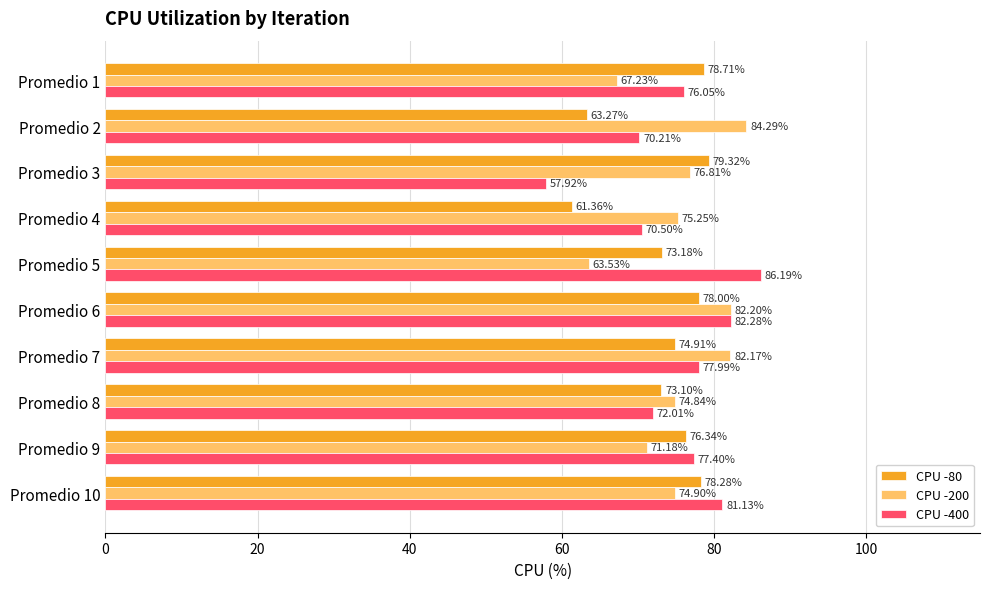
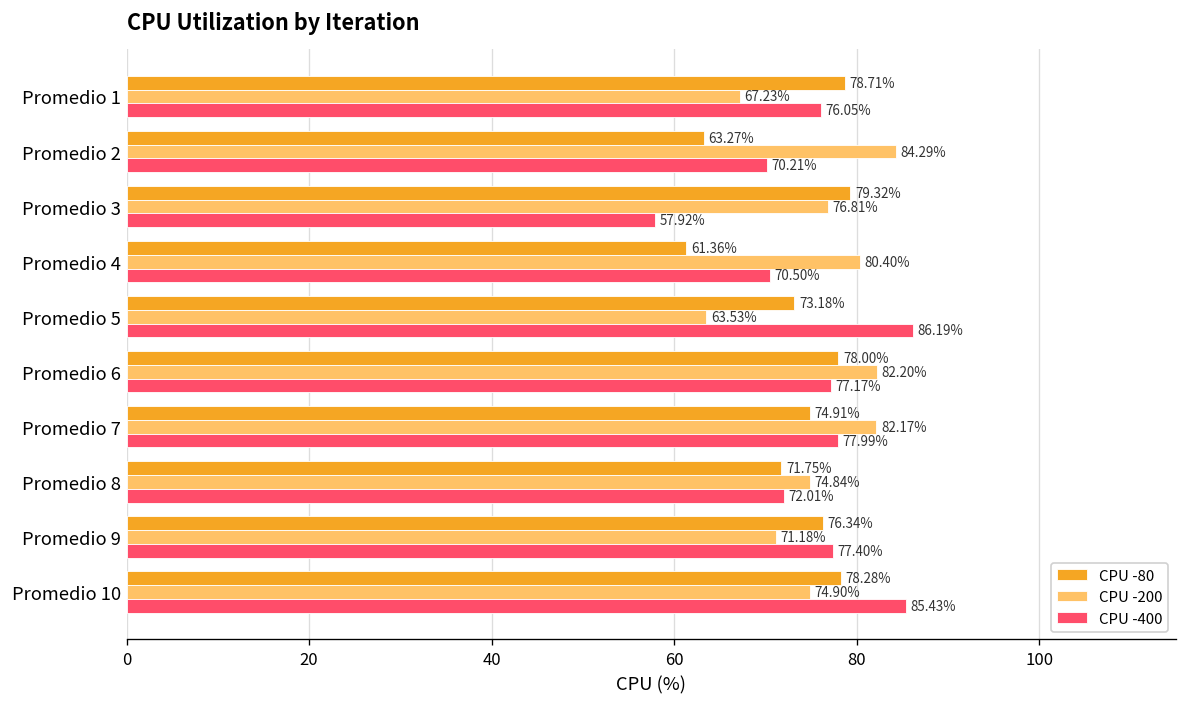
CPU -200, Promedio 4: 75.25% -> 80.40%
CPU -400, Promedio 6: 82.28% -> 77.17%
CPU -80, Promedio 8: 73.10% -> 71.75%
CPU -400, Promedio 10: 81.13% -> 85.43%
